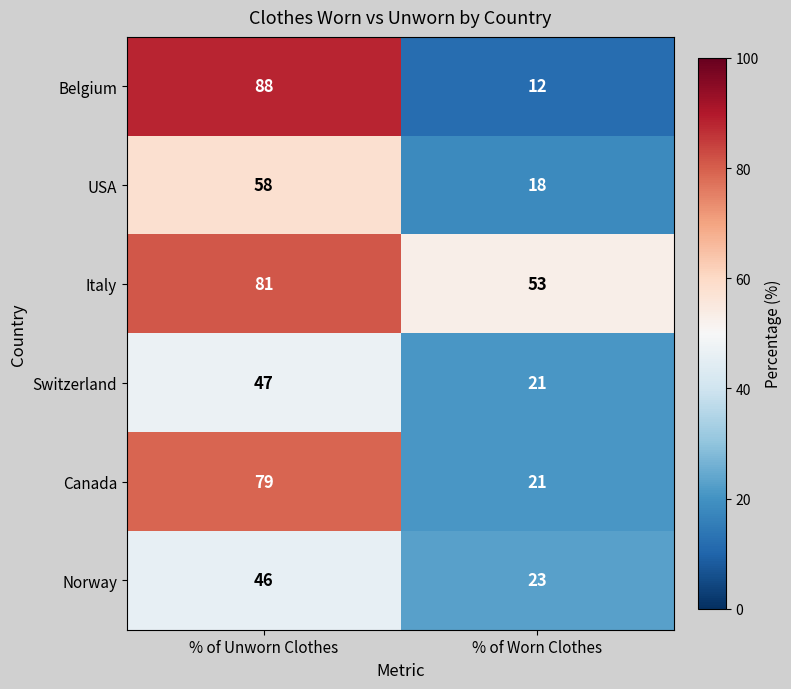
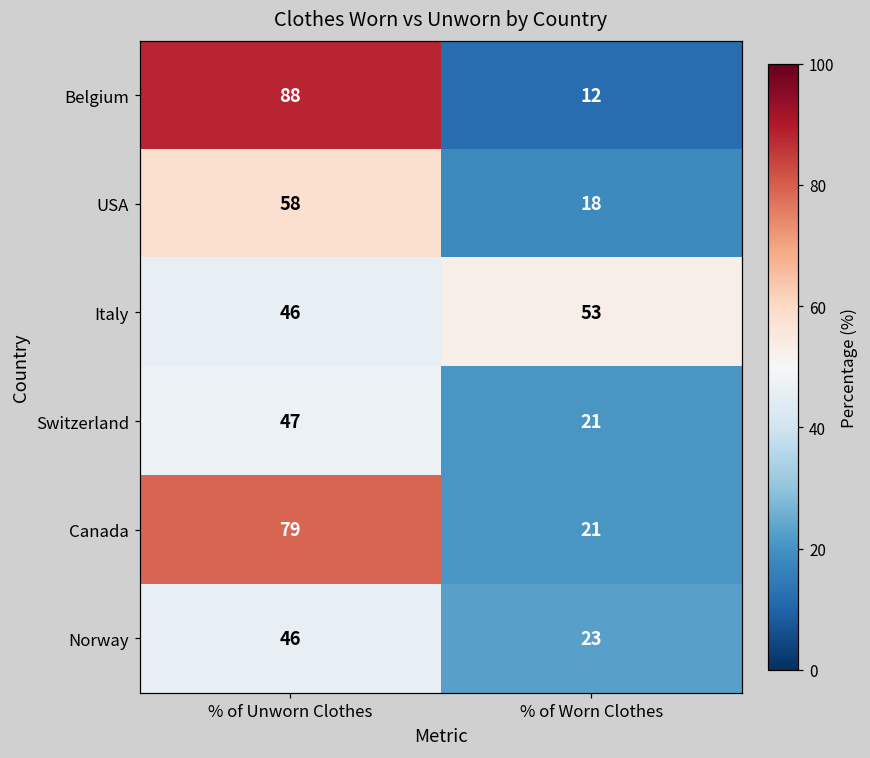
Italy, % of Unworn Clothes: 81 -> 46
